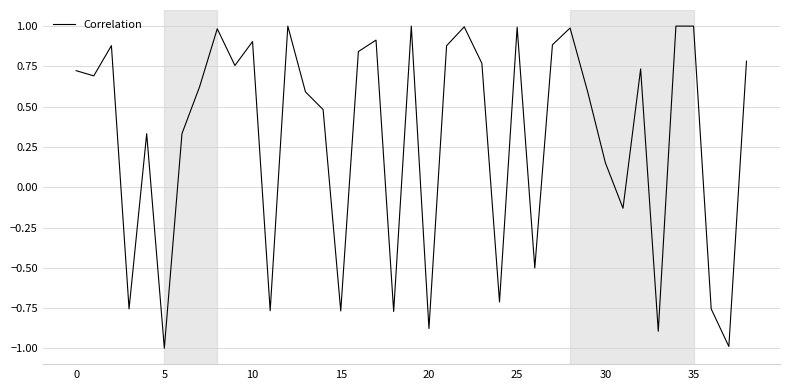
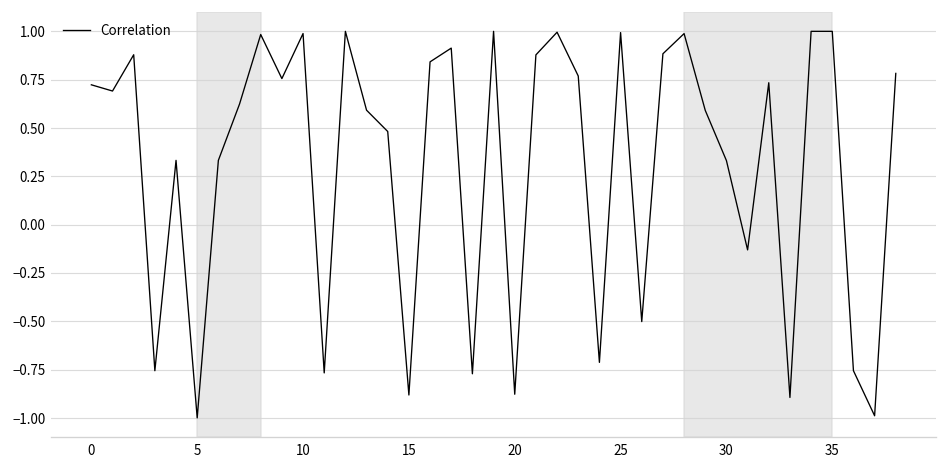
10: 0.90 -> 0.99
15: -0.77 -> -0.88
30: 0.15 -> 0.33
